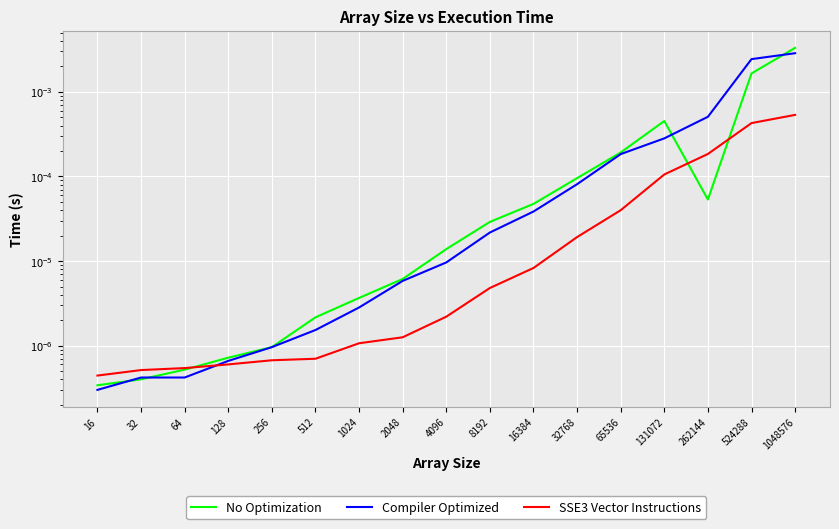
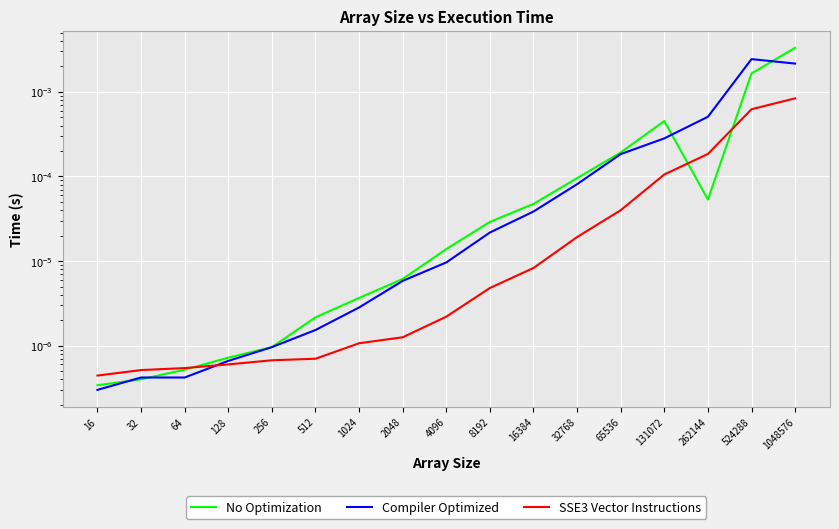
SSE3 Vector Instructions, 524288: 0.0004 -> 0.0006
Compiler Optimized, 1048576: 0.0029 -> 0.0022
SSE3 Vector Instructions, 1048576: 0.0005 -> 0.0008
